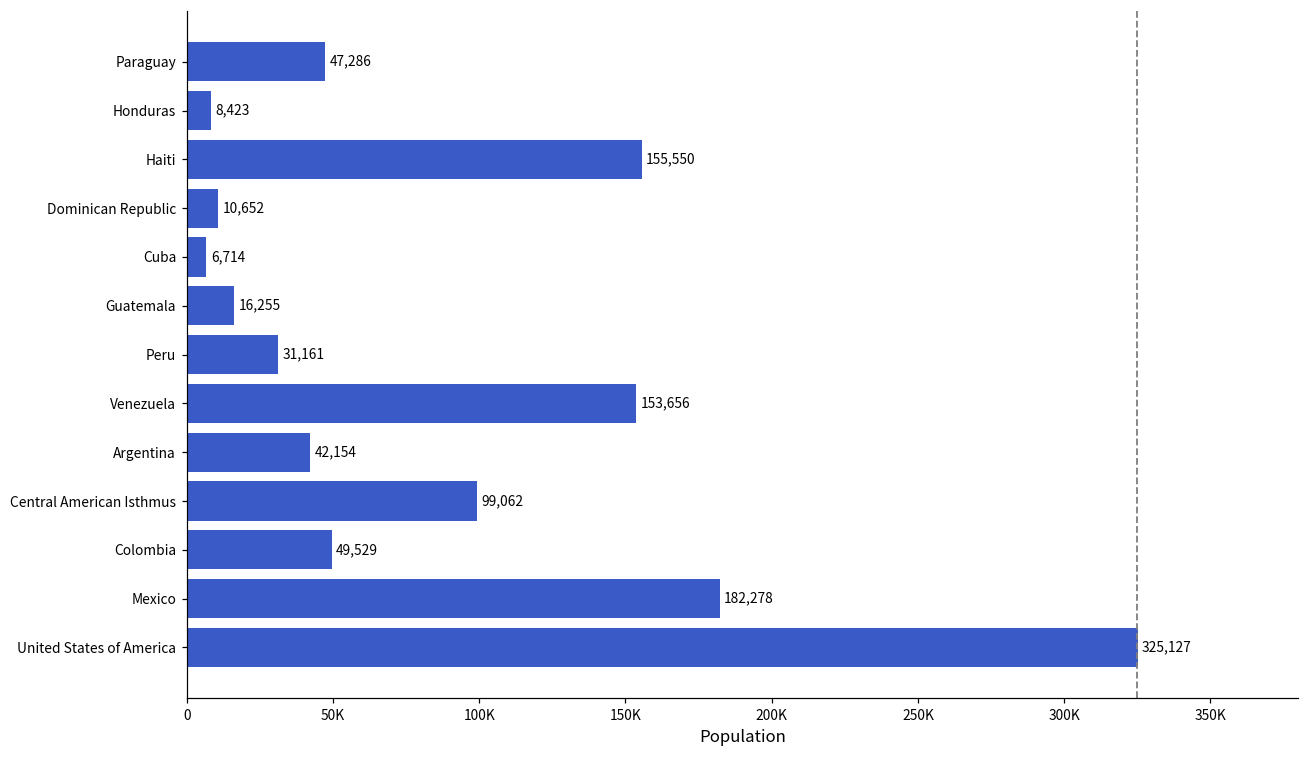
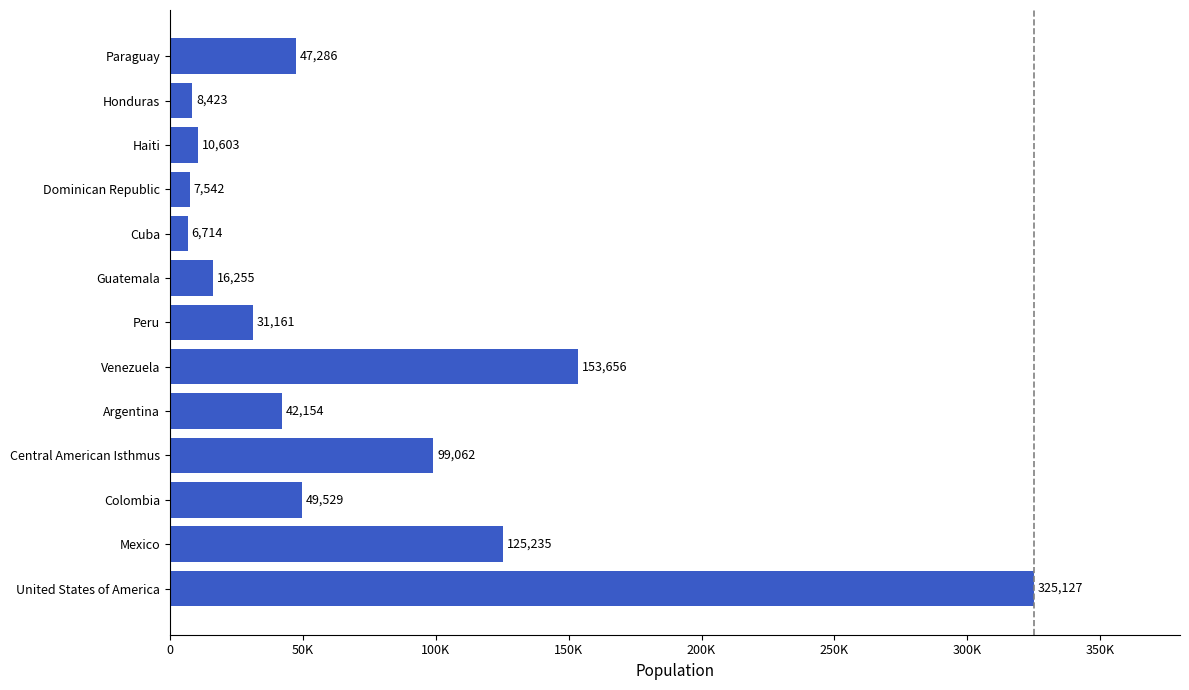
Haiti: 155,550 -> 10,603
Dominican Republic: 10,652 -> 7,542
Mexico: 182,278 -> 125,235
